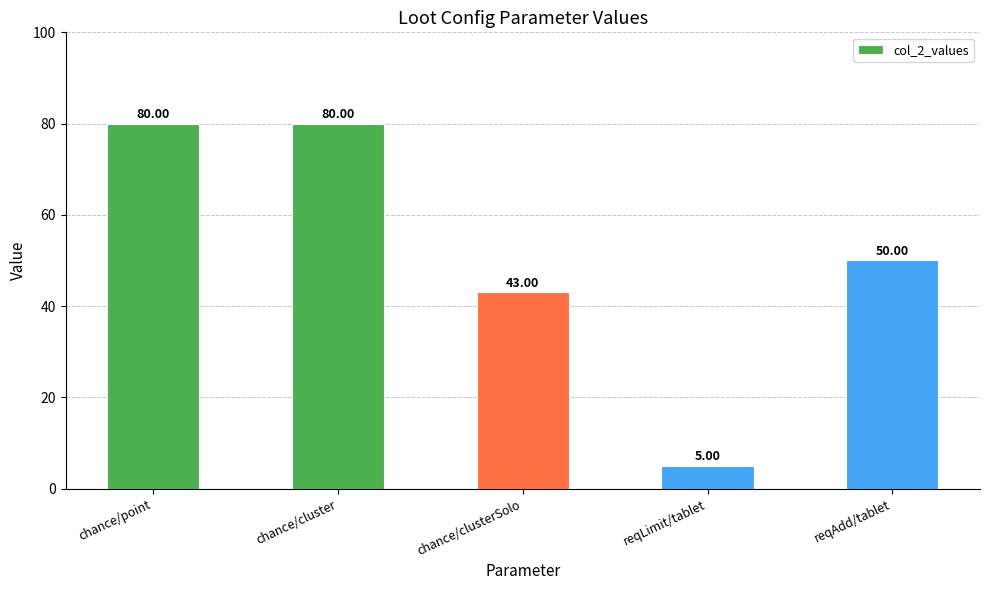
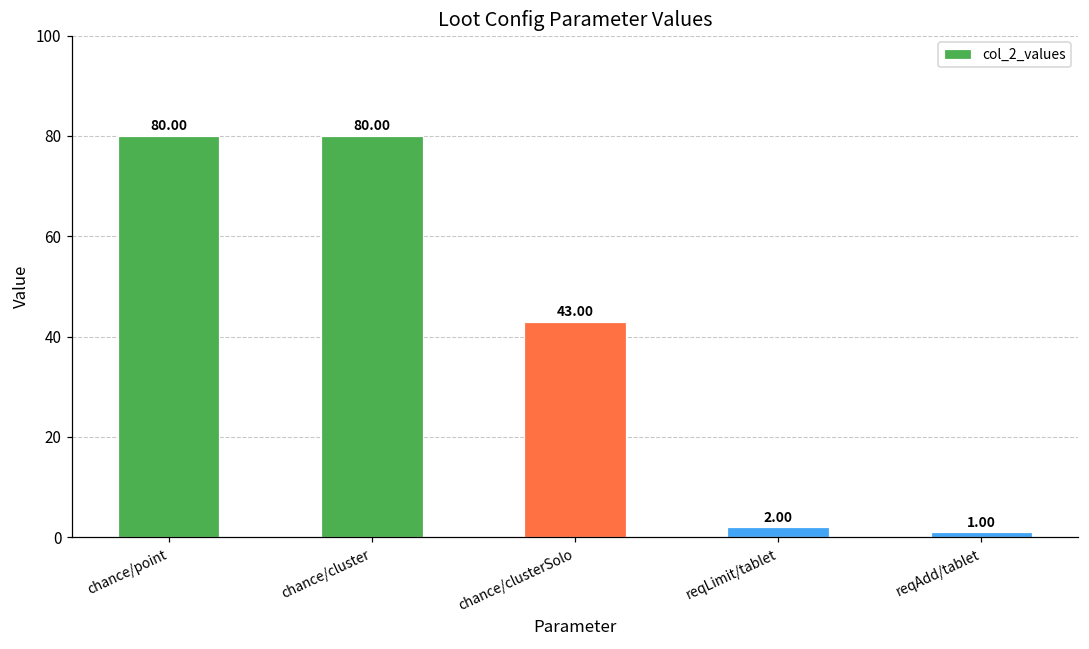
reqLimit/tablet: 5.00 -> 2.00
reqAdd/tablet: 50.00 -> 1.00
